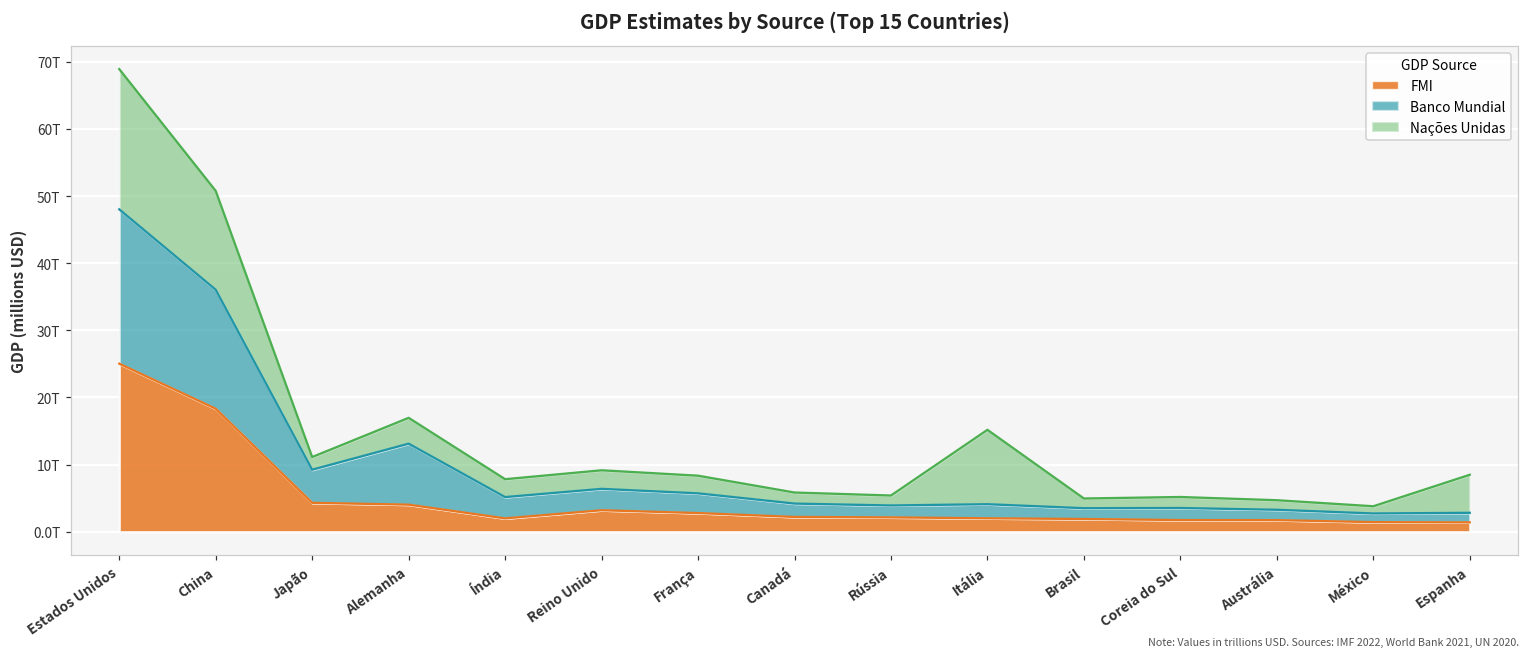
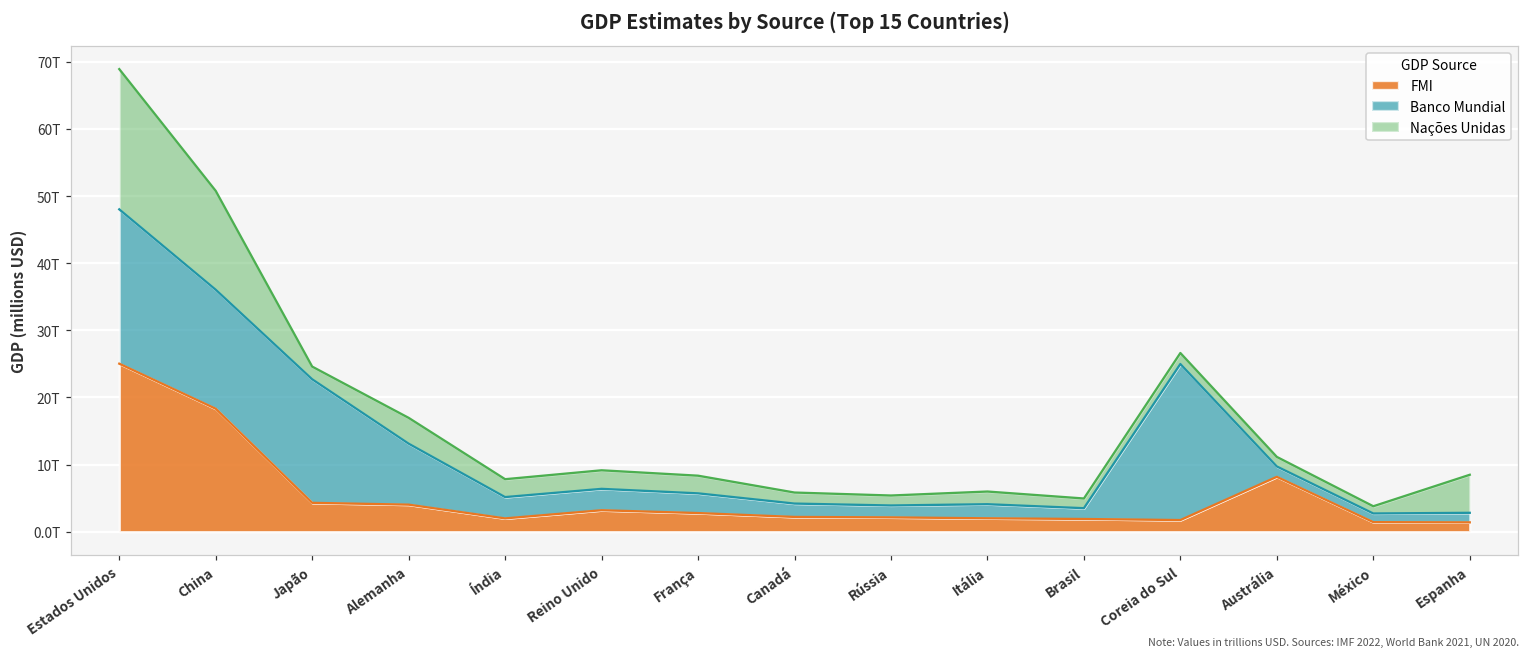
Banco Mundial, Japão: 5T -> 18T
Nações Unidas, Itália: 11T -> 2T
Banco Mundial, Coreia do Sul: 2T -> 23T
FMI, Austrália: 2T -> 8T
